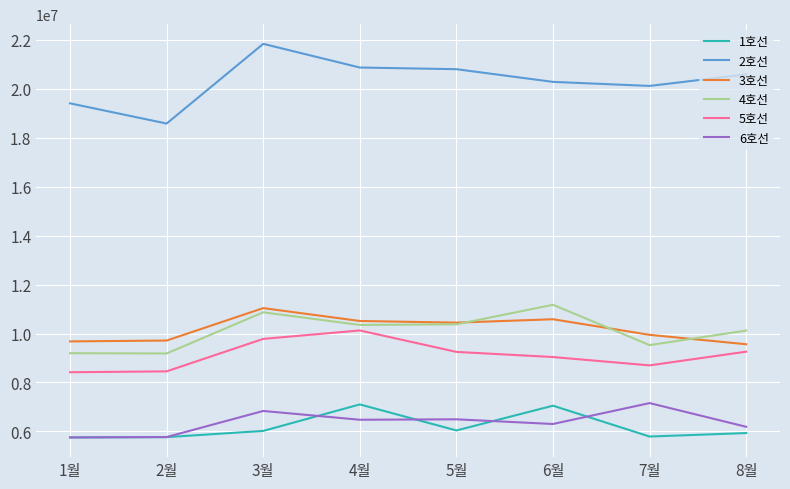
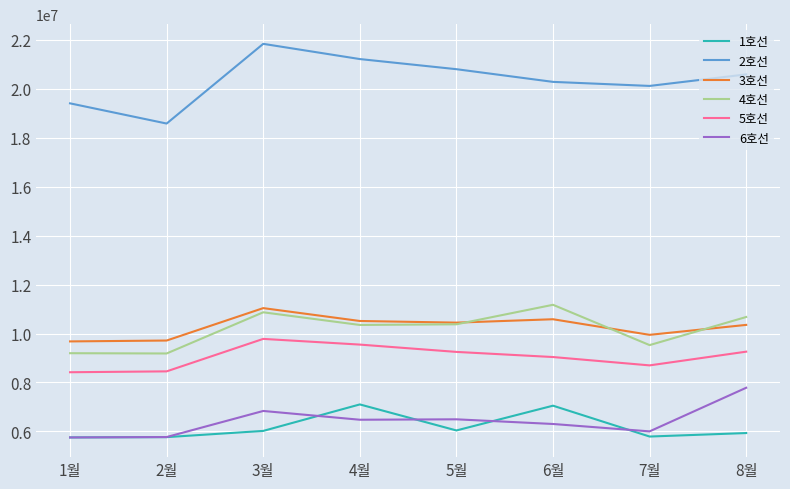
2호선, 4월: 20900000 -> 21200000
5호선, 4월: 10100000 -> 9500000
6호선, 7월: 7200000 -> 6000000
3호선, 8월: 9600000 -> 10400000
4호선, 8월: 10100000 -> 10700000
6호선, 8월: 6200000 -> 7800000
